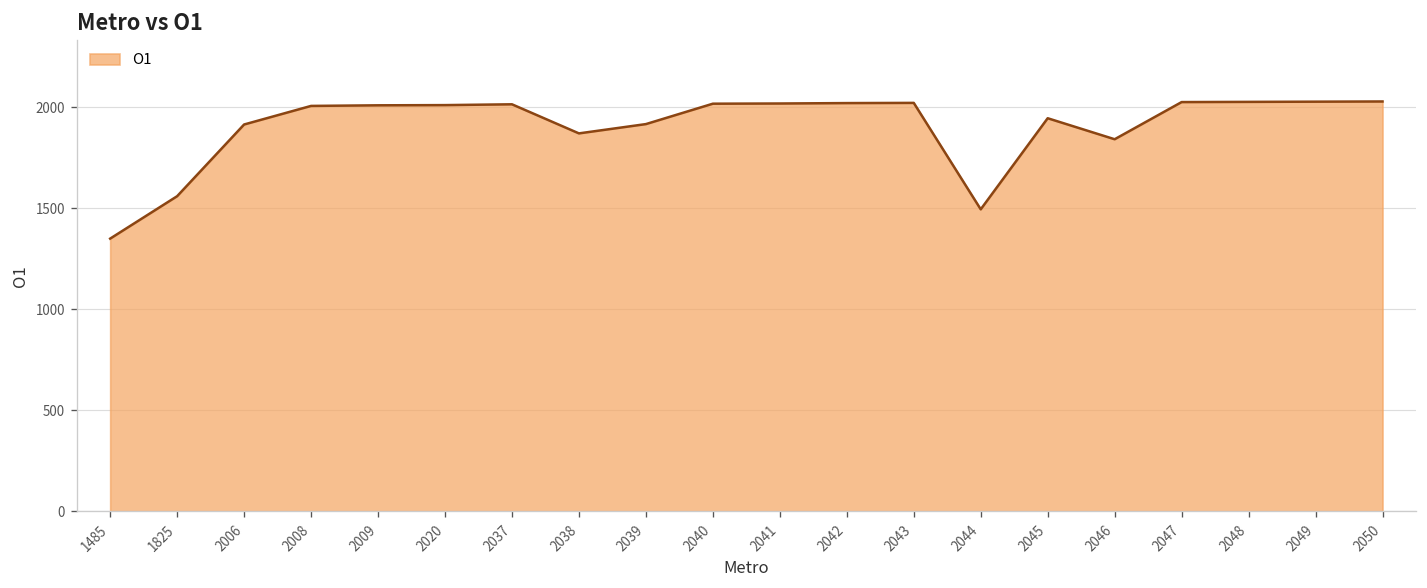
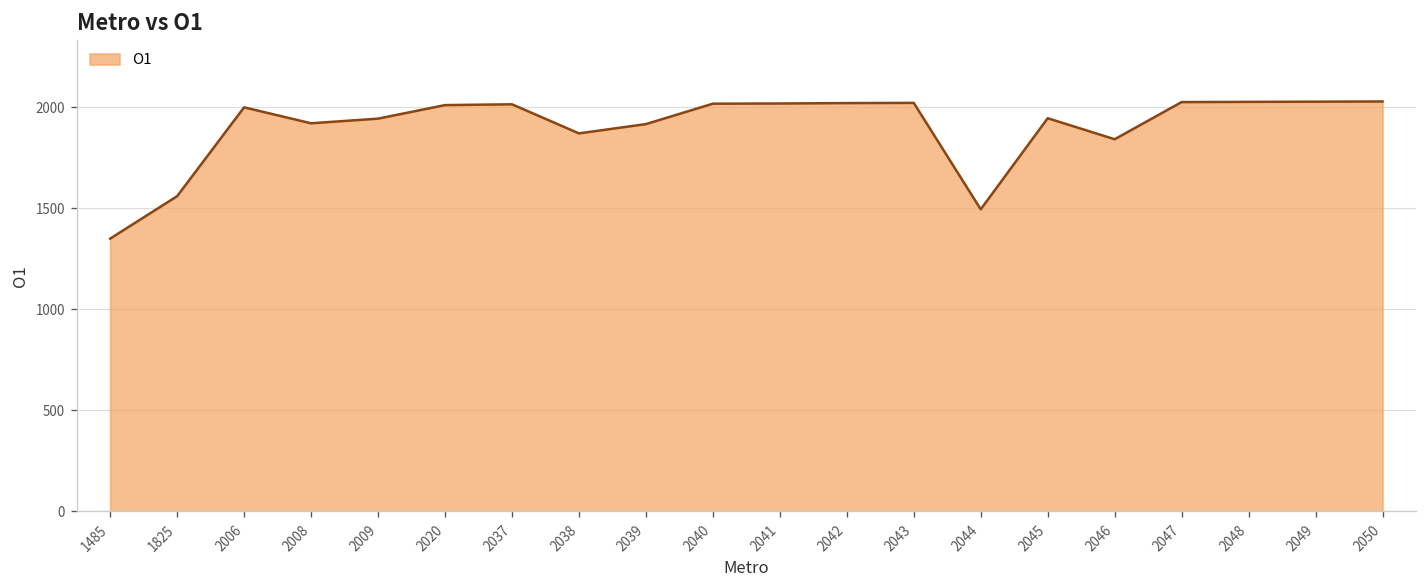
2006: 1920 -> 2000
2008: 2010 -> 1920
2009: 2010 -> 1940
